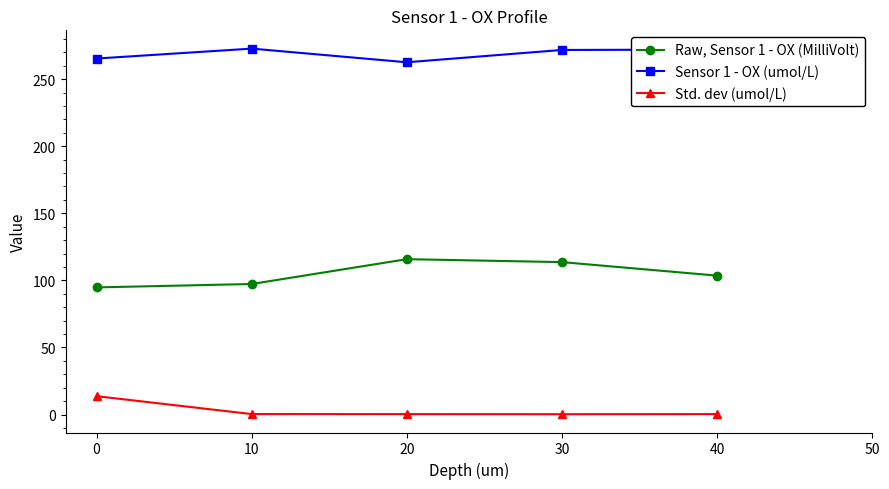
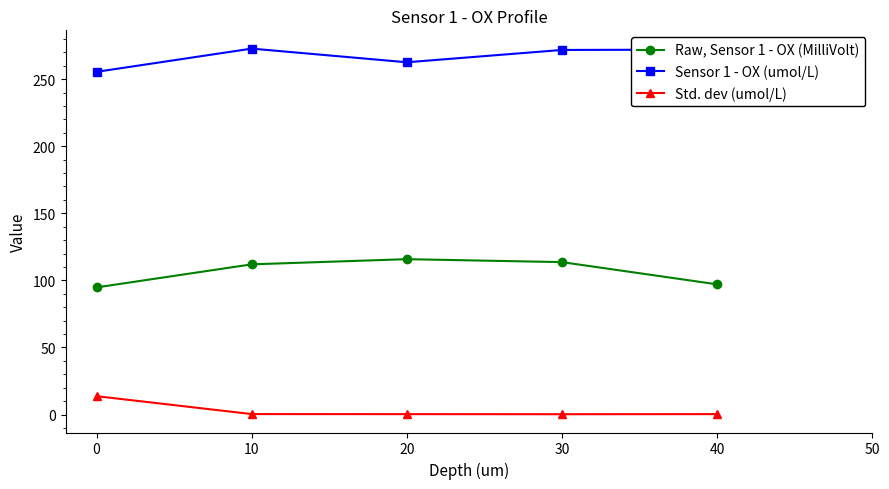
Sensor 1 - OX (umol/L), 0: 265 -> 255
Raw, Sensor 1 - OX (MilliVolt), 10: 97 -> 112
Raw, Sensor 1 - OX (MilliVolt), 40: 104 -> 97
